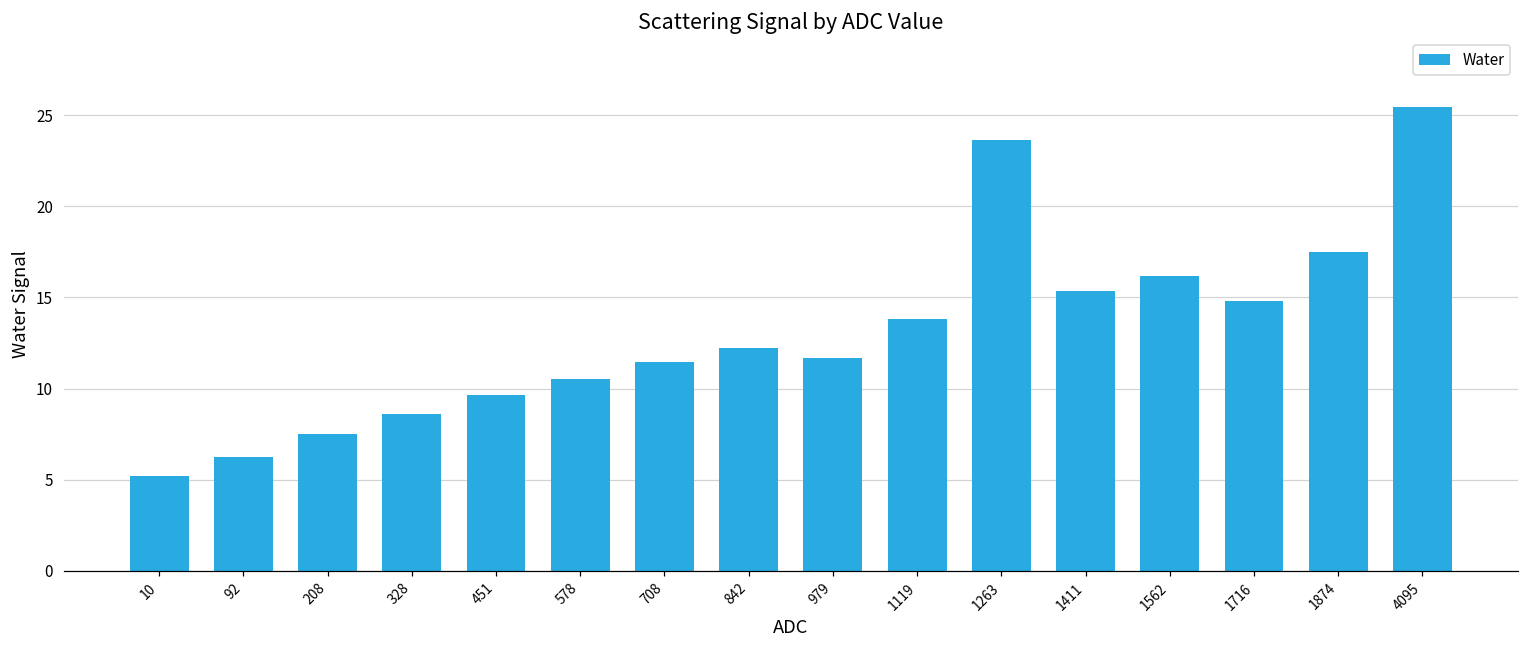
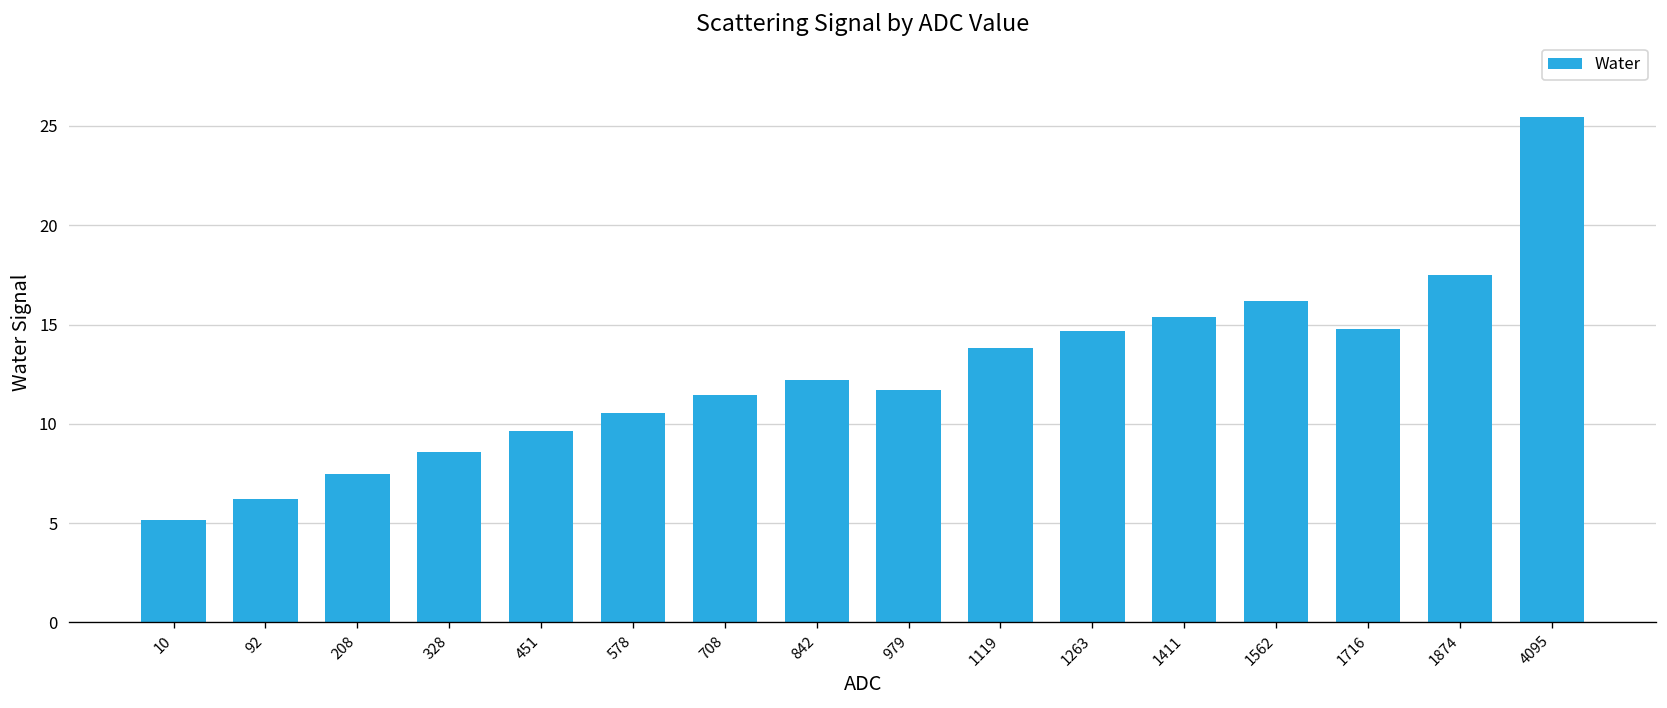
1263: 23.7 -> 14.7
